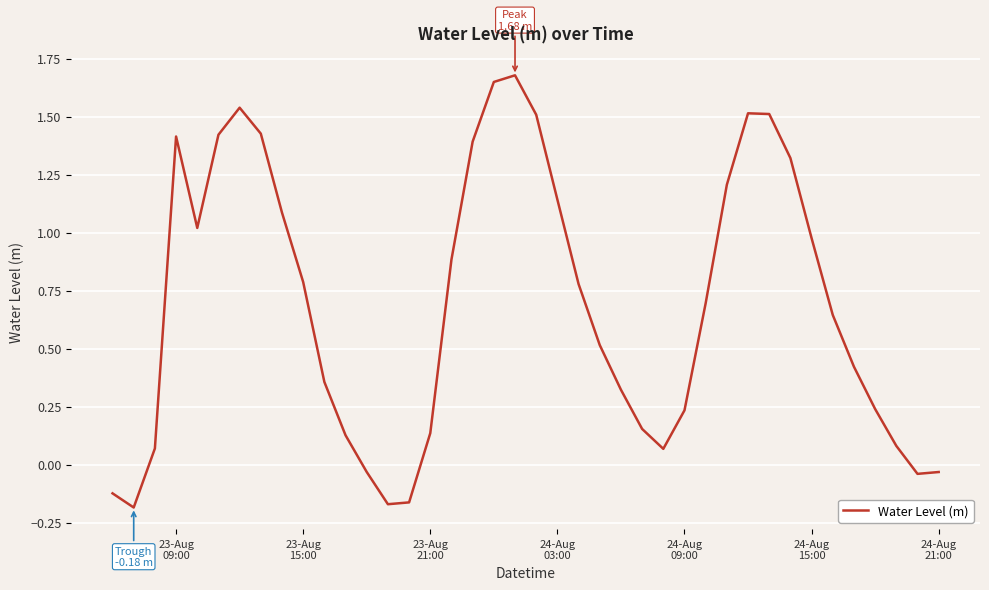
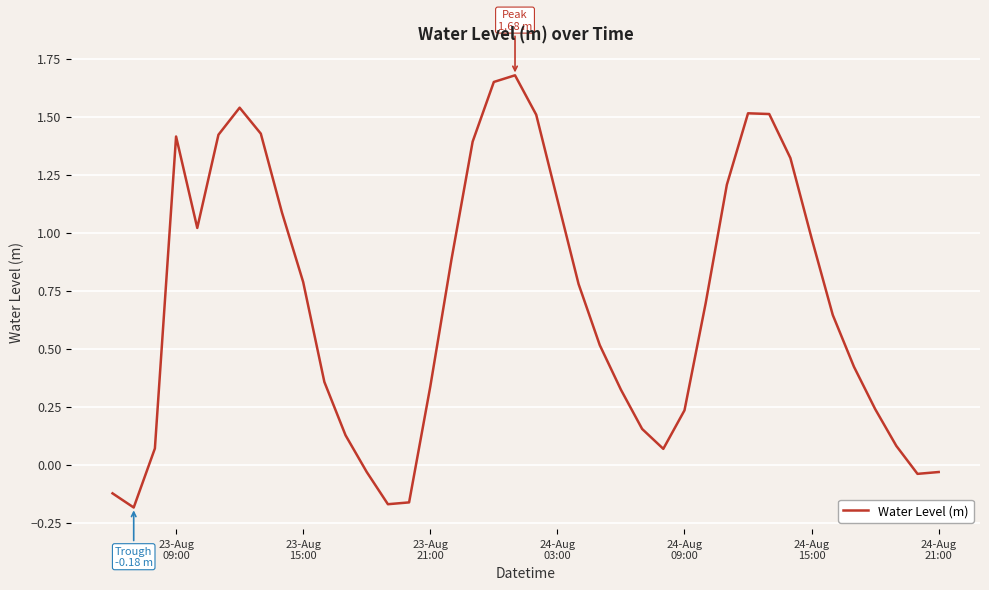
23-Aug 21:00: 0.14 -> 0.34
